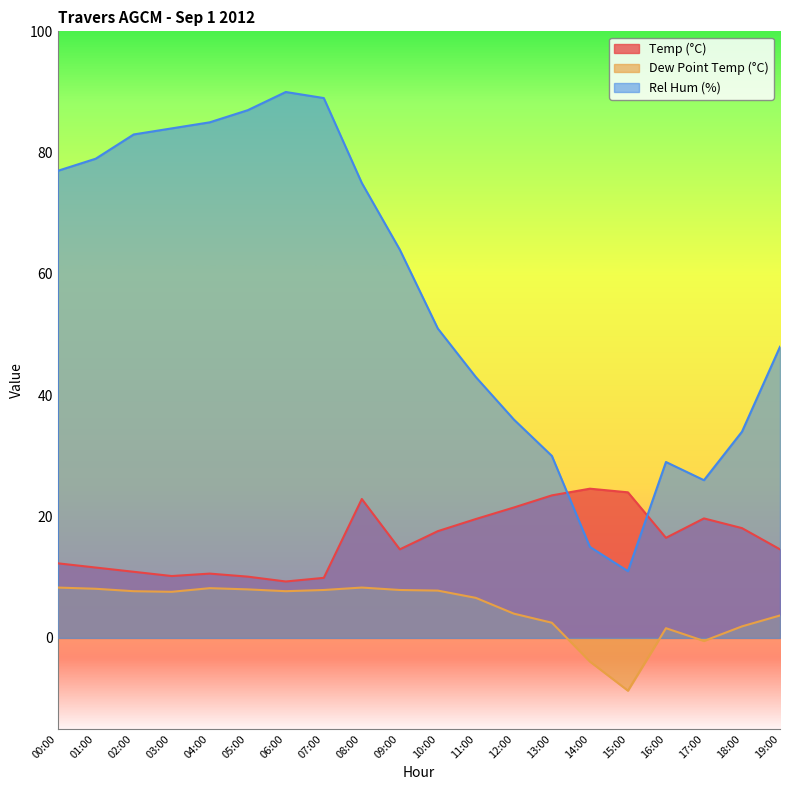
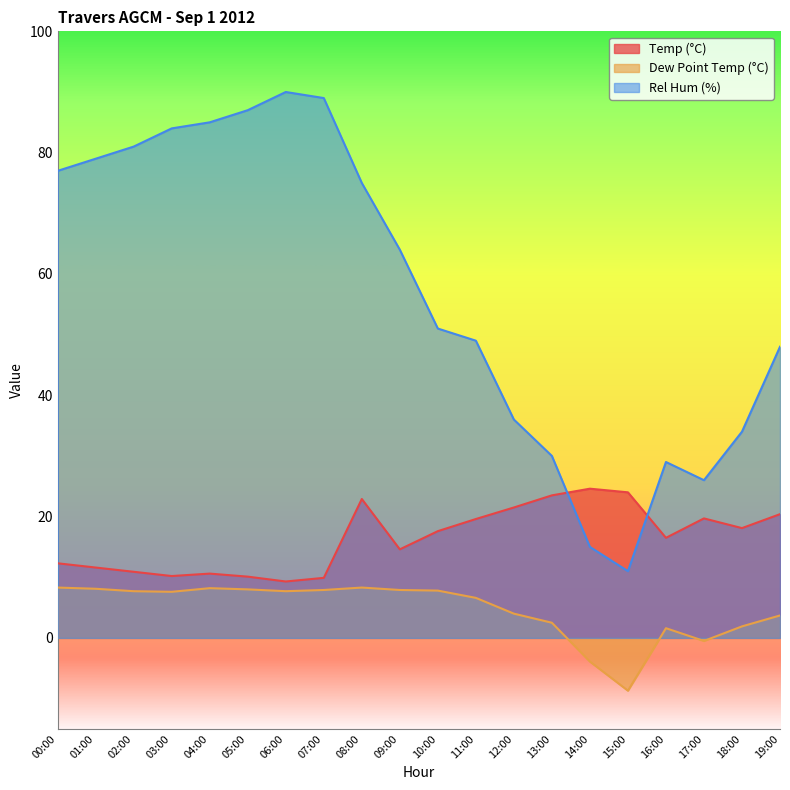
Rel Hum (%), 02:00: 83 -> 81
Rel Hum (%), 11:00: 43 -> 49
Temp (°C), 19:00: 15 -> 20
